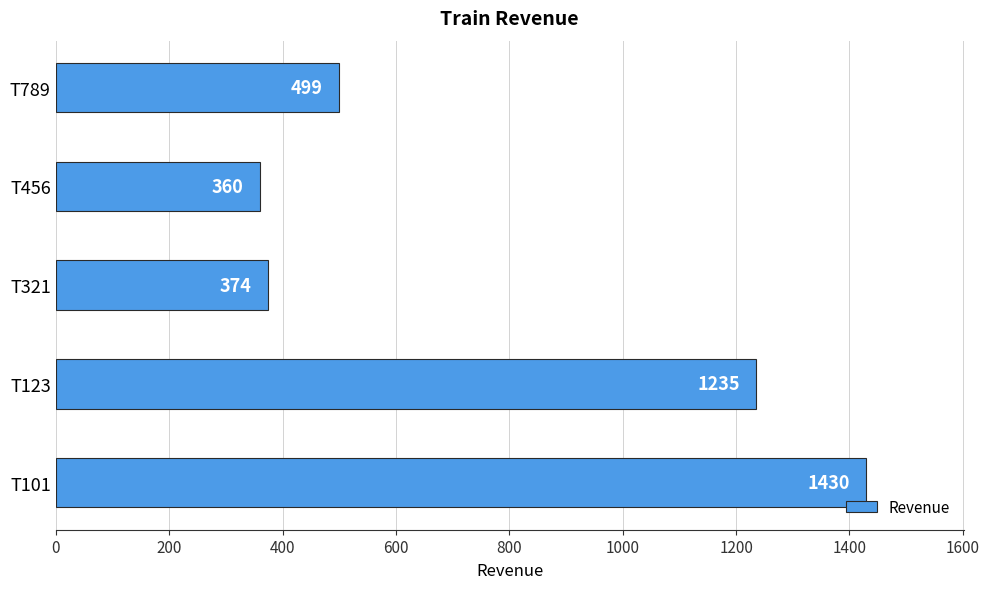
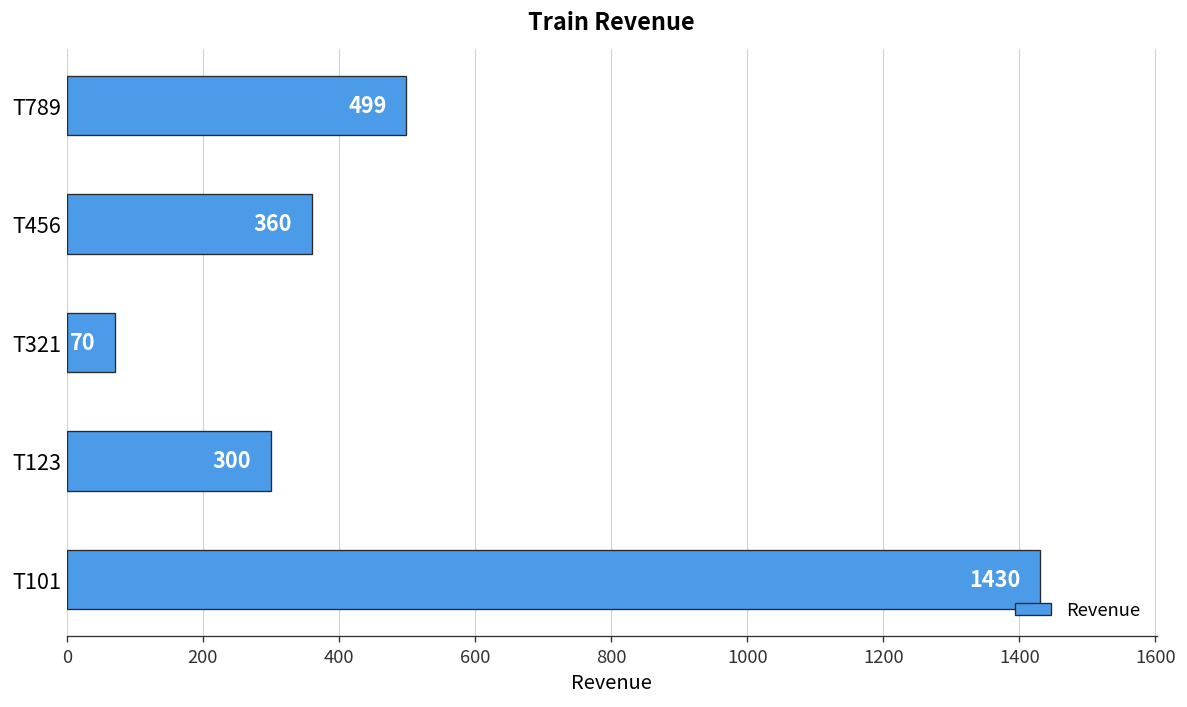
T321: 374 -> 70
T123: 1235 -> 300
